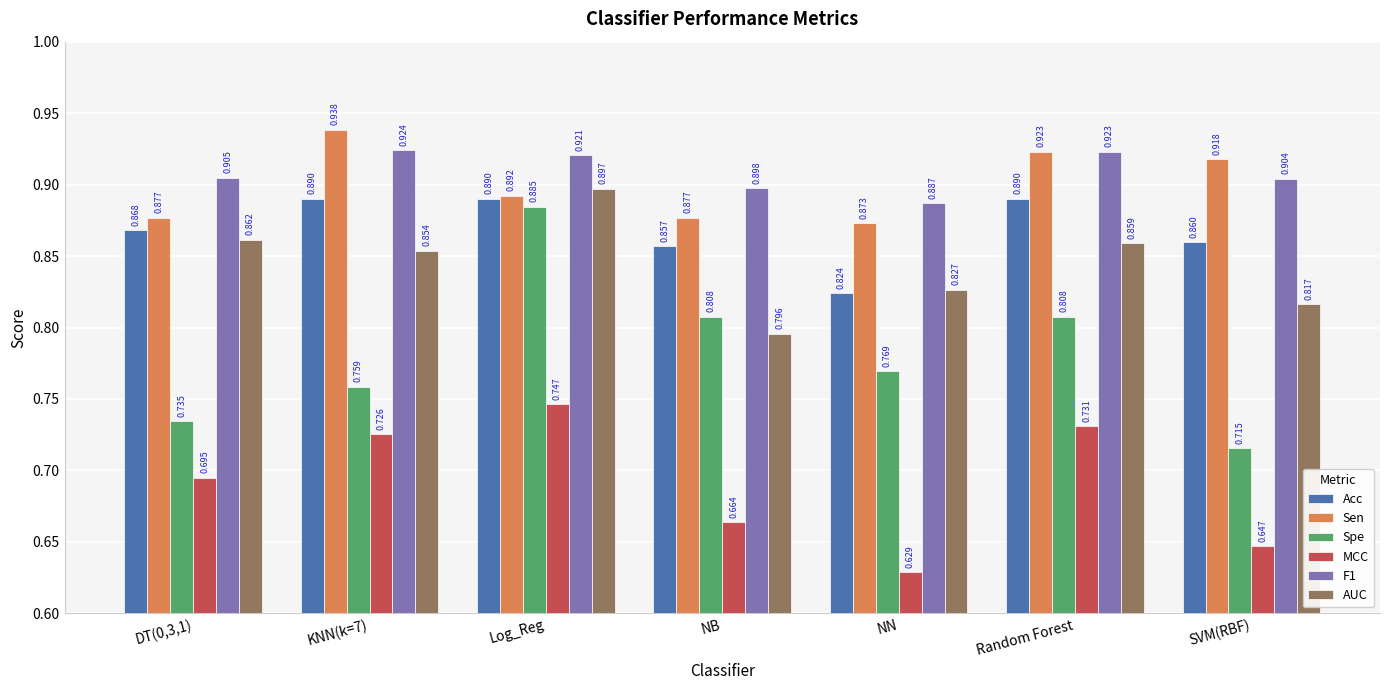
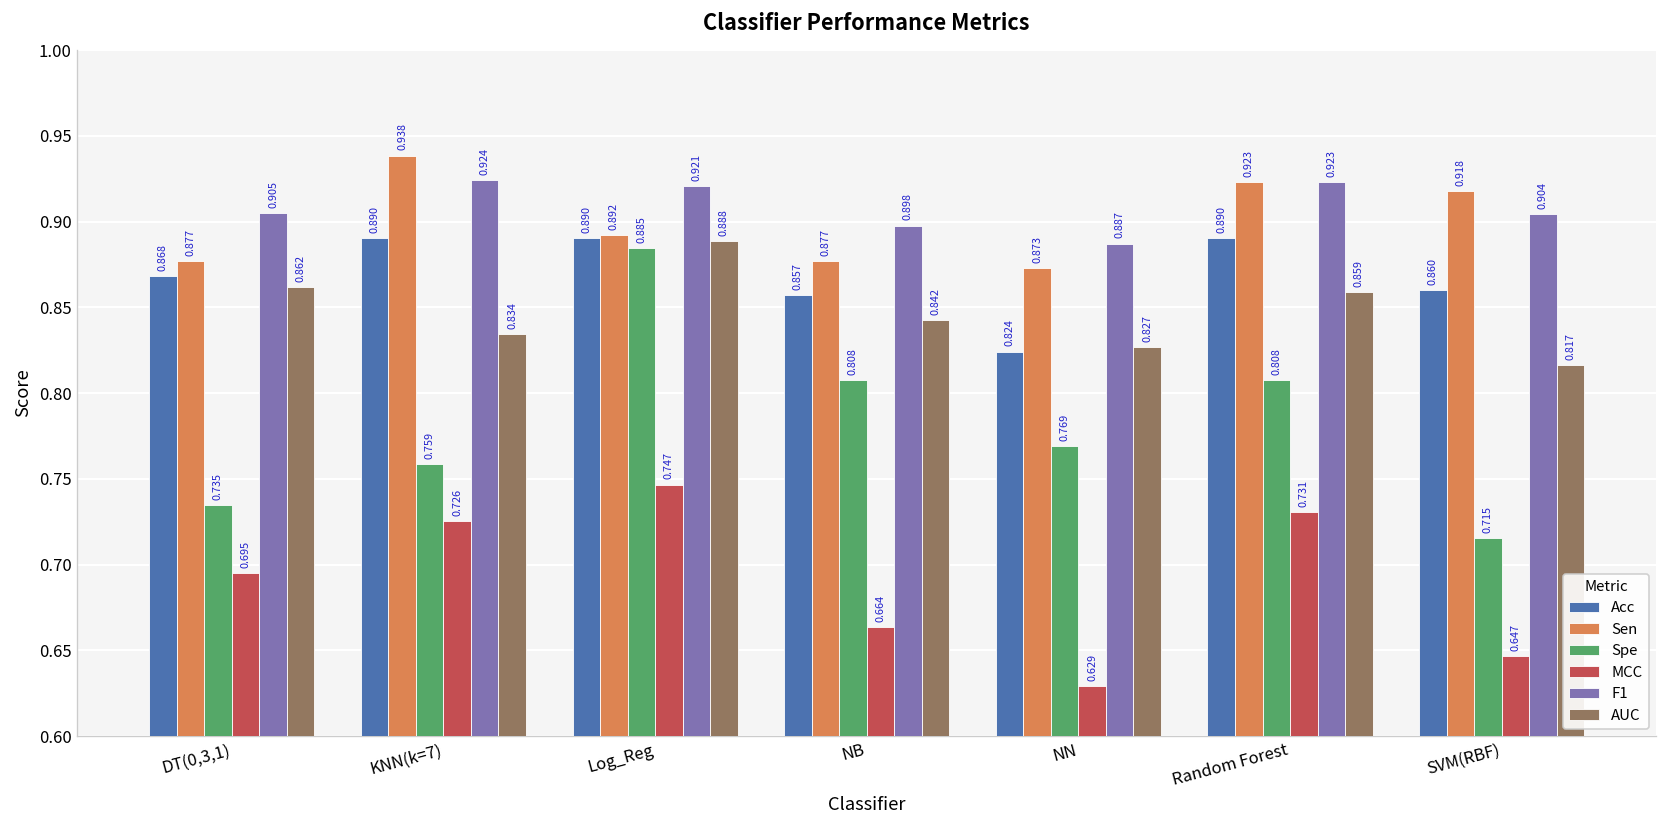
AUC, KNN(k=7): 0.854 -> 0.834
AUC, Log_Reg: 0.897 -> 0.888
AUC, NB: 0.796 -> 0.842
